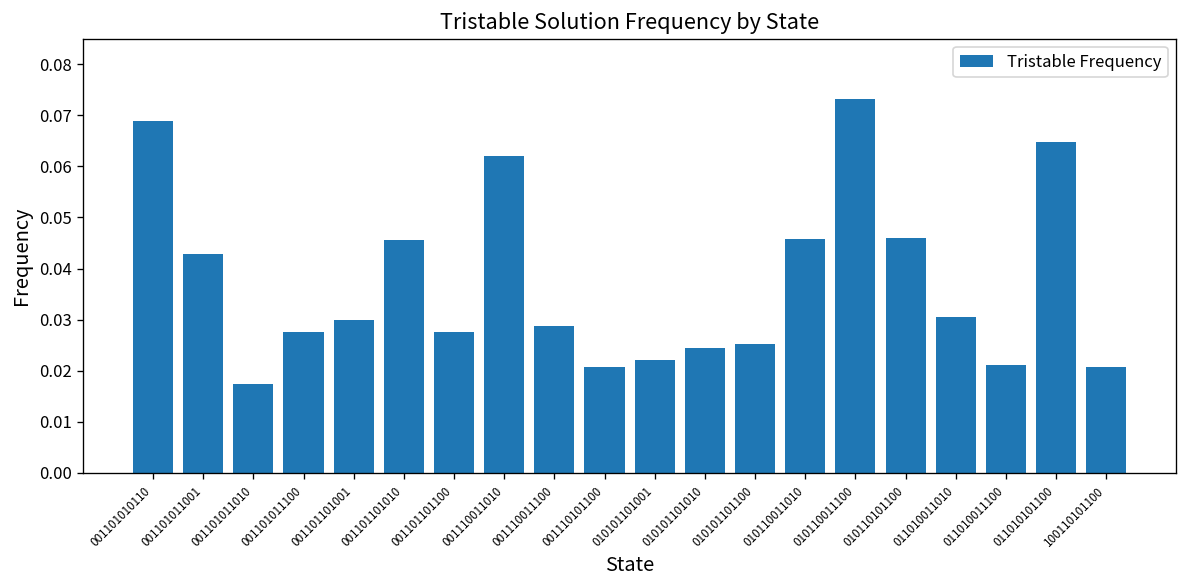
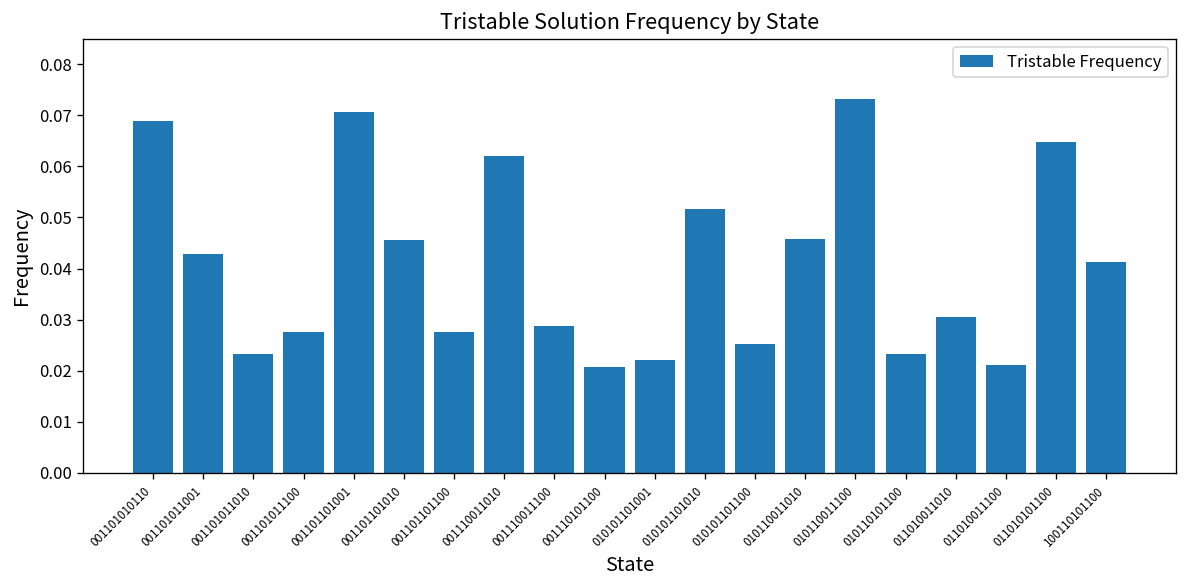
001101011010: 0.017 -> 0.023
001101101001: 0.030 -> 0.071
010101101010: 0.025 -> 0.052
010110101100: 0.046 -> 0.023
100110101100: 0.021 -> 0.041
